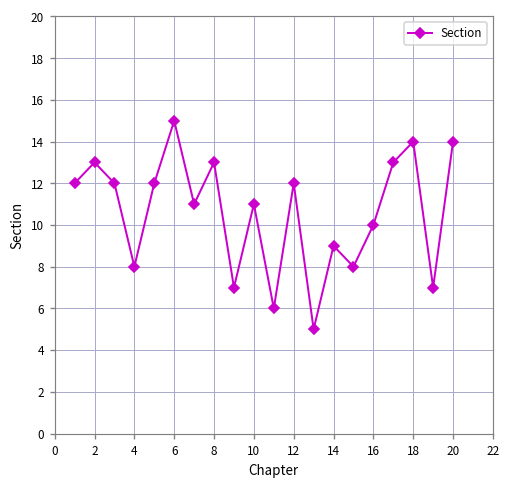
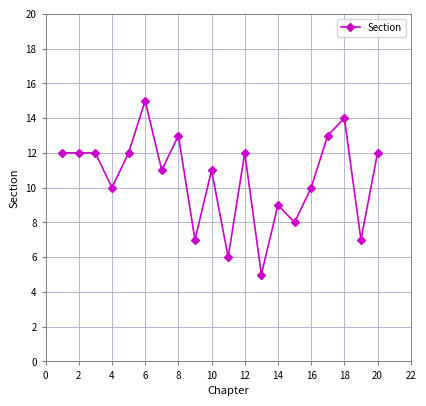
2: 13 -> 12
4: 8 -> 10
20: 14 -> 12
